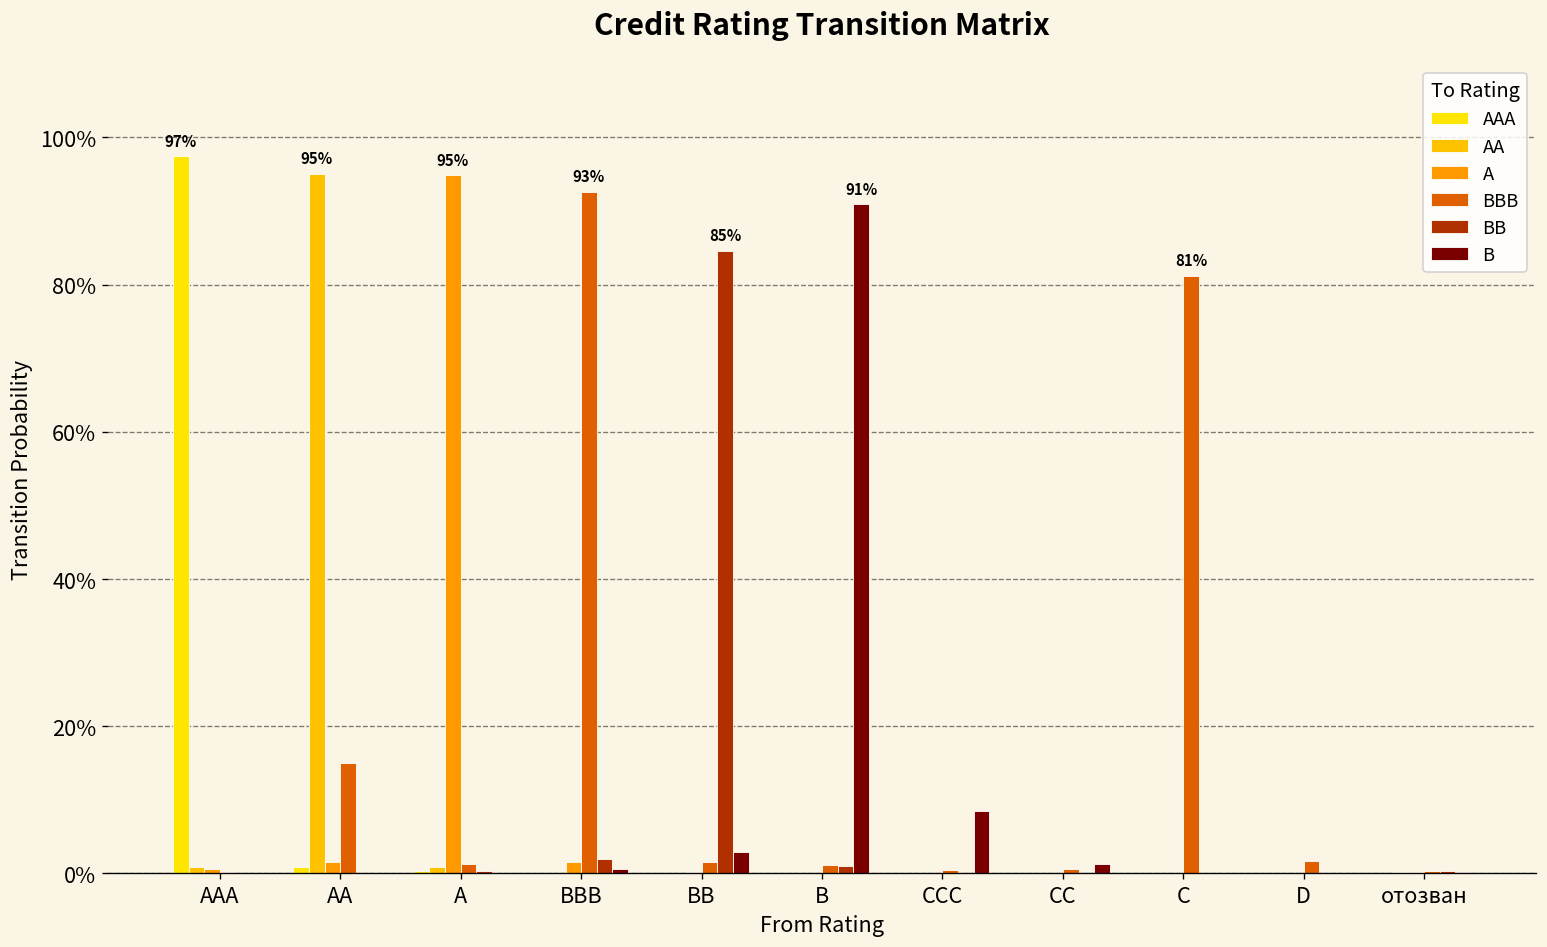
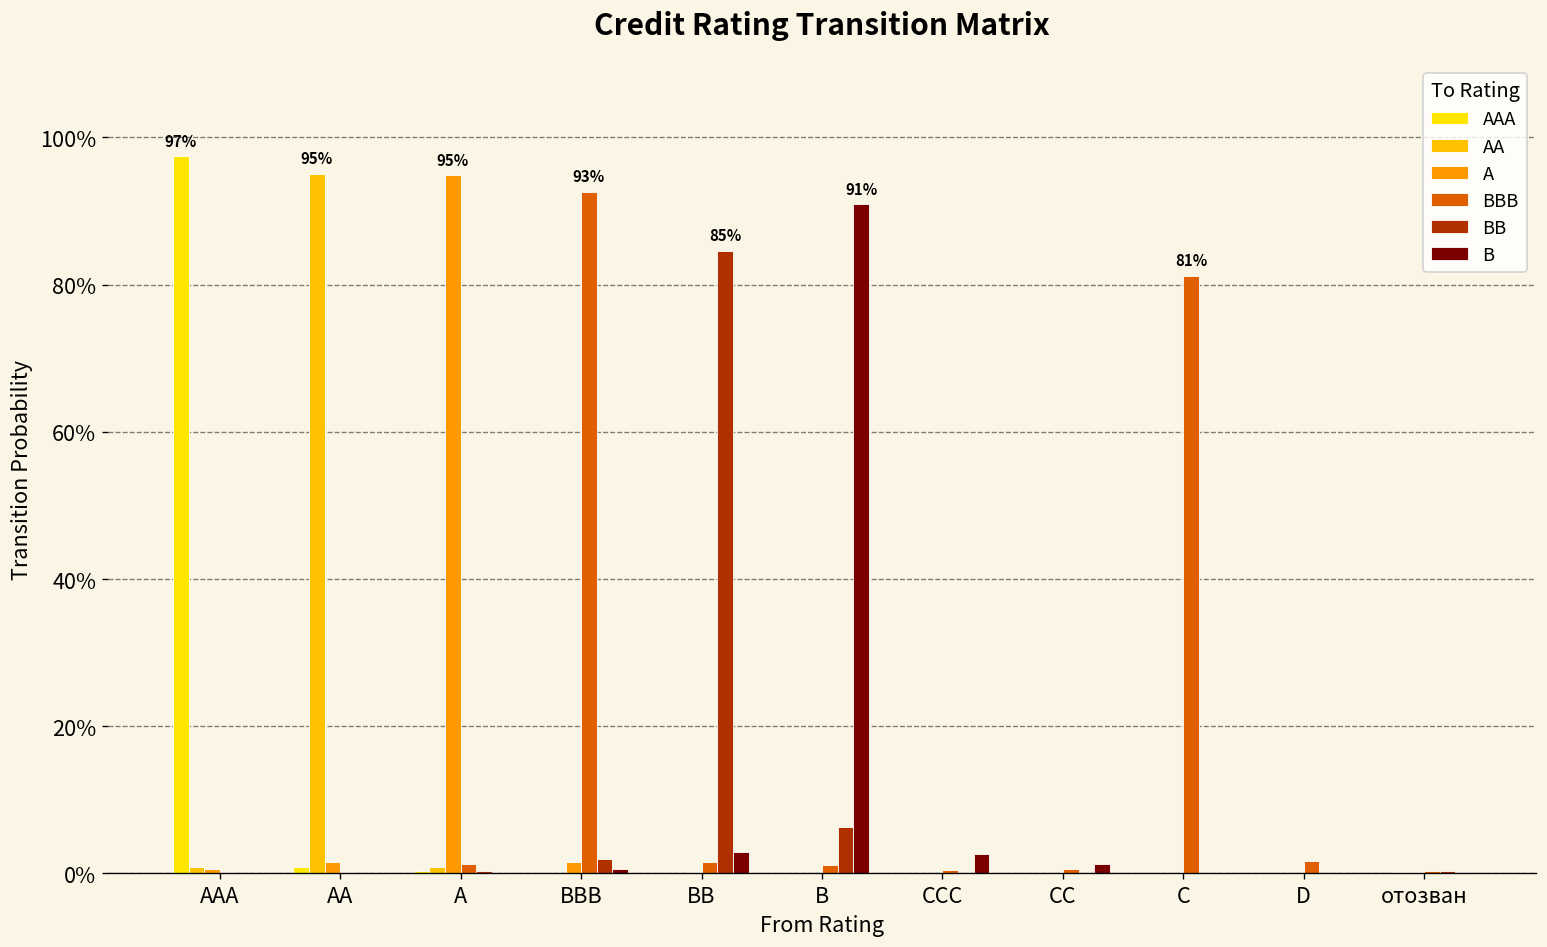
BBB, AA: 15% -> 0%
BB, B: 1% -> 6%
B, CCC: 8% -> 3%
